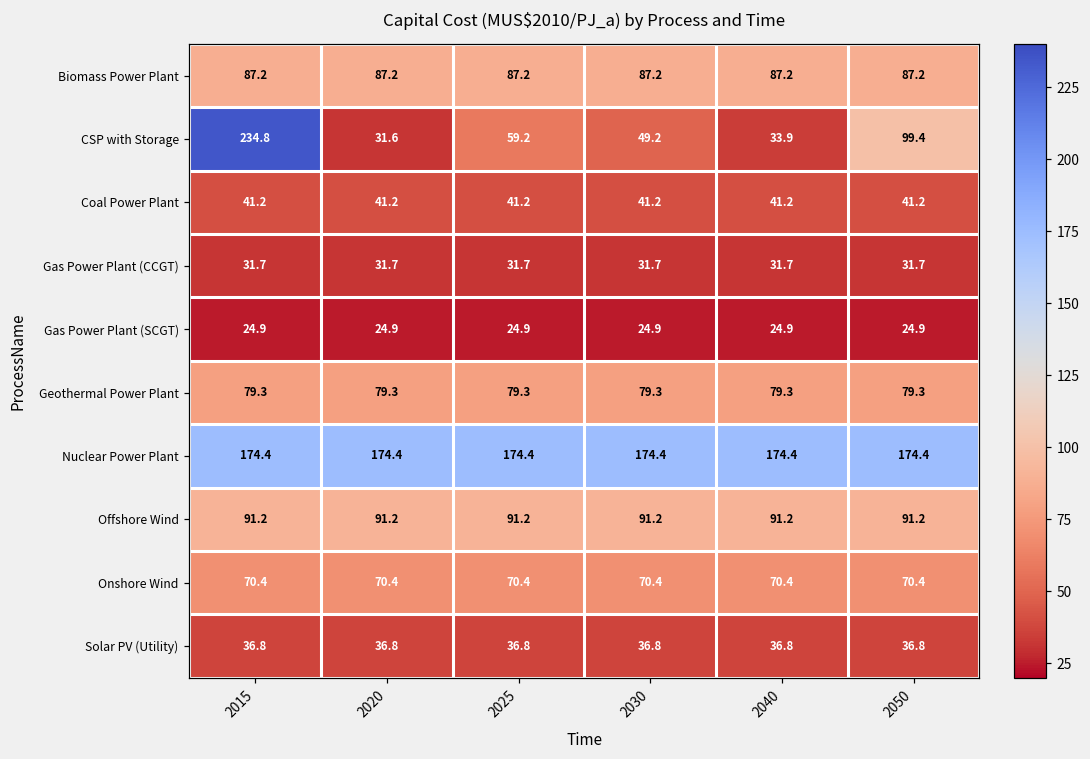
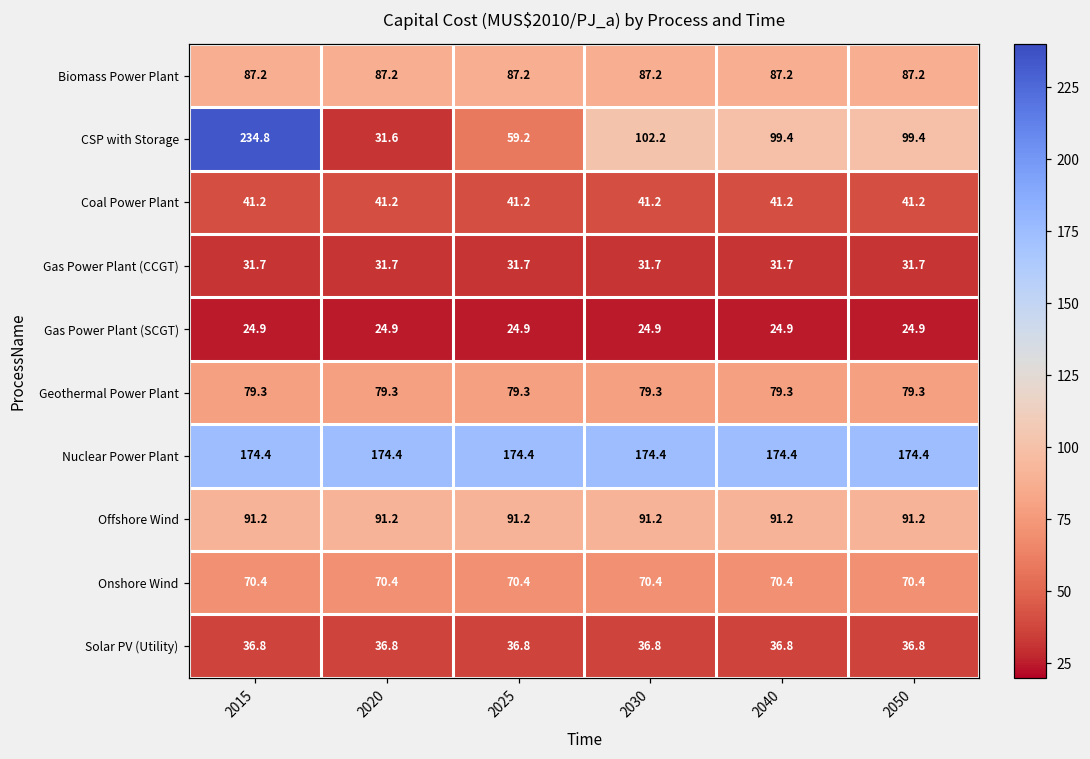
CSP with Storage, 2030: 49.2 -> 102.2
CSP with Storage, 2040: 33.9 -> 99.4
